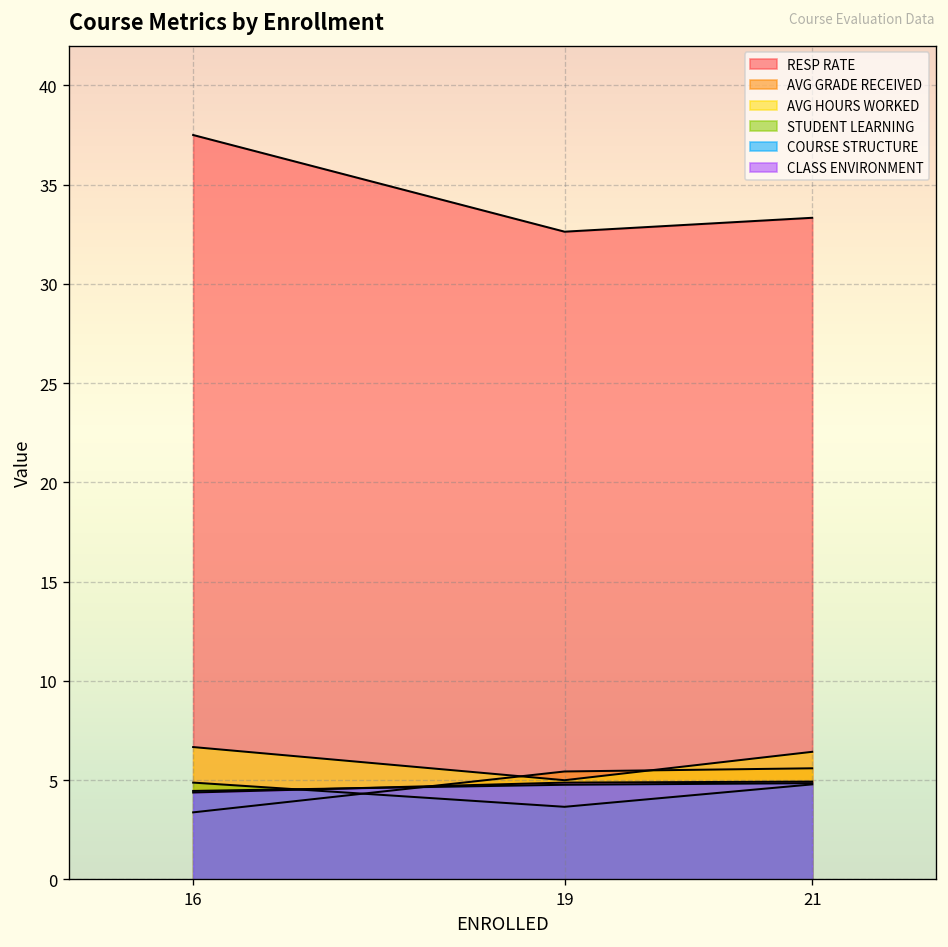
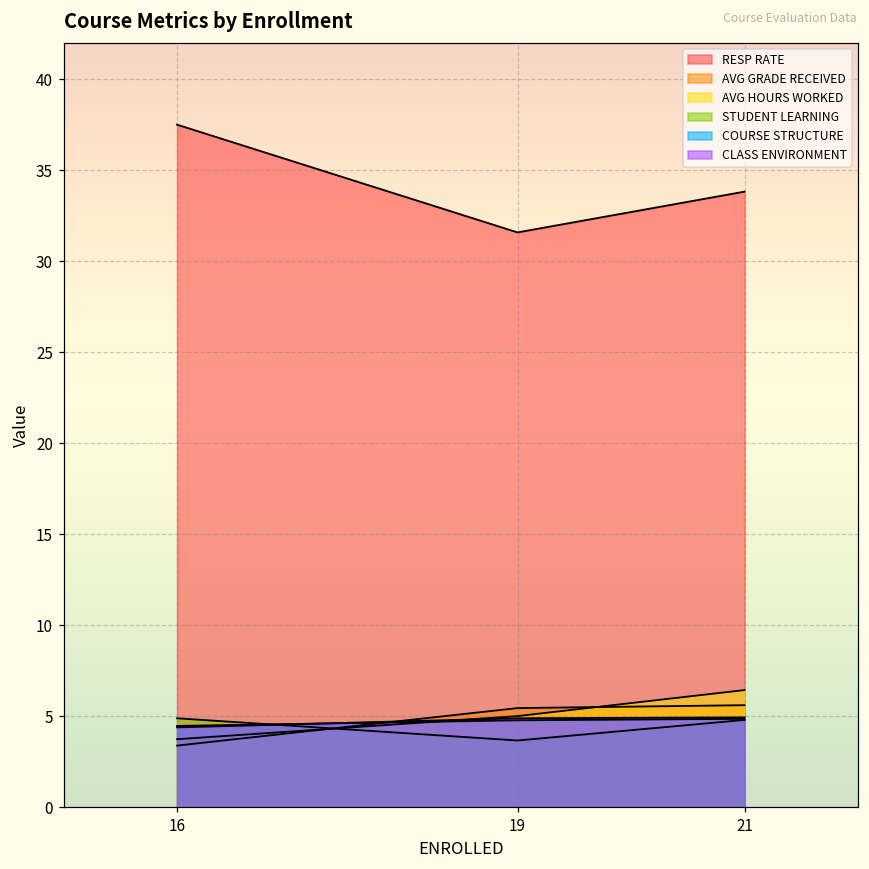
AVG HOURS WORKED, 16: 6.7 -> 3.7
RESP RATE, 19: 32.6 -> 31.6
RESP RATE, 21: 33.3 -> 33.8
